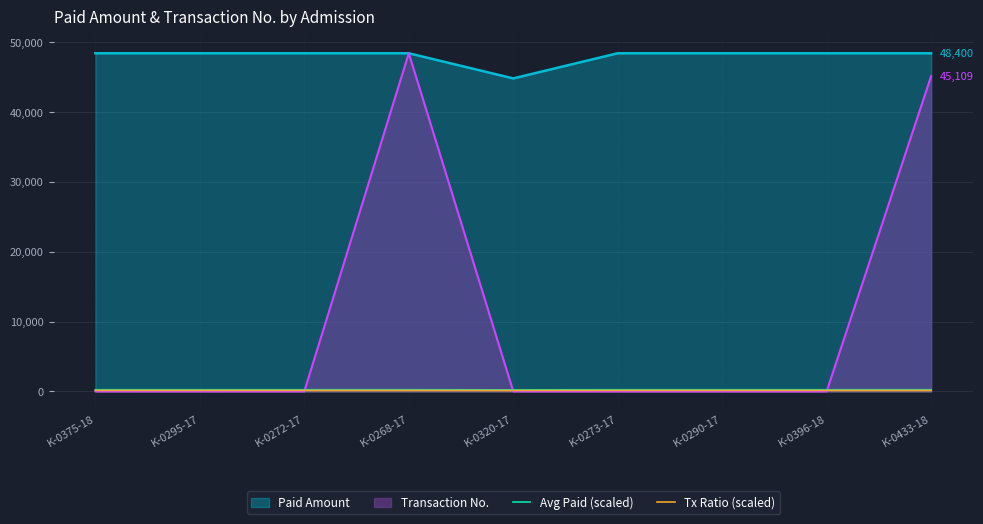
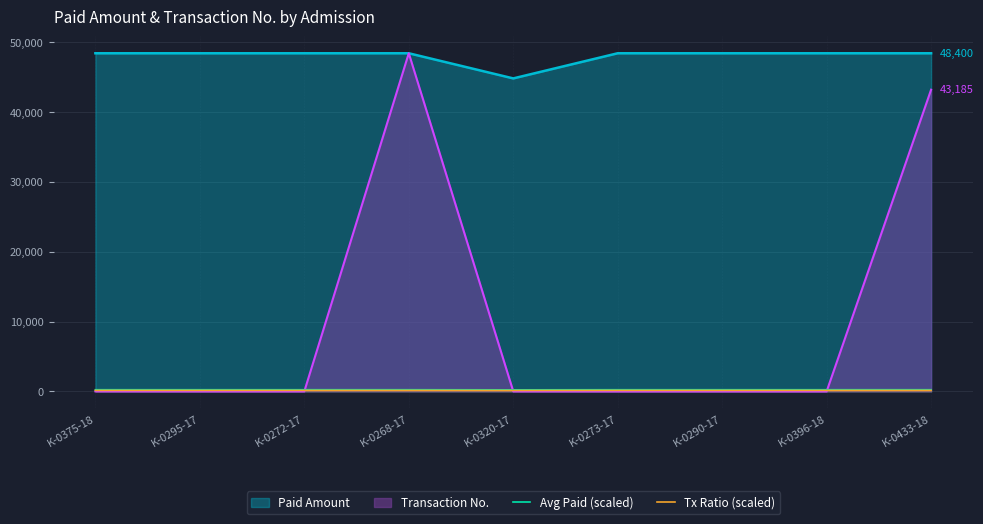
Transaction No., K-0433-18: 45,109 -> 43,185
